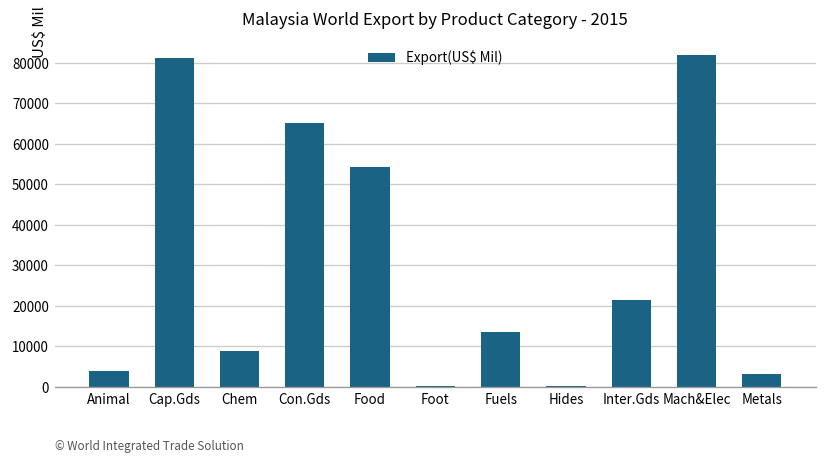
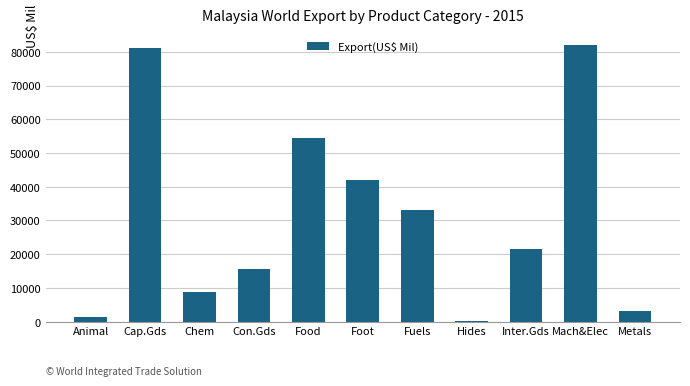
Animal: 4000 -> 1000
Con.Gds: 65000 -> 16000
Foot: 0 -> 42000
Fuels: 14000 -> 33000
